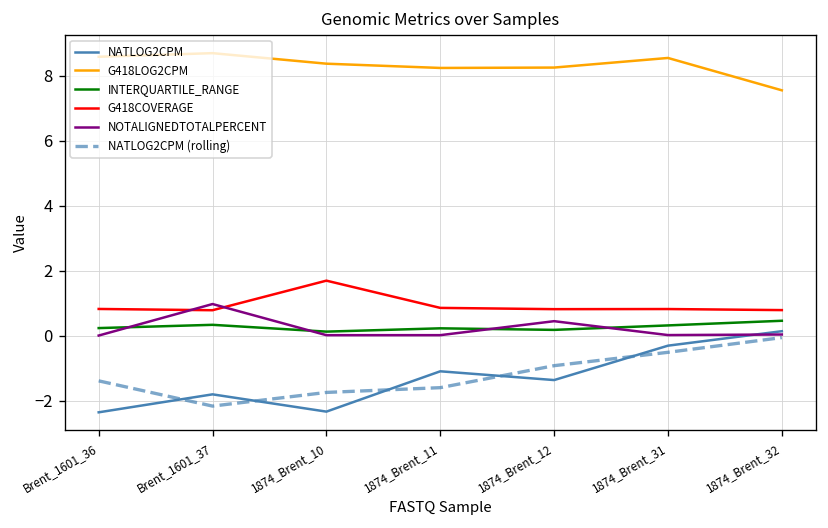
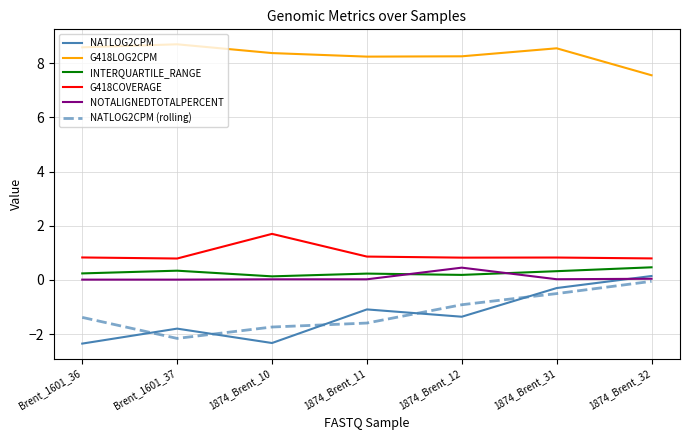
NOTALIGNEDTOTALPERCENT, Brent_1601_37: 1.0 -> 0.0
